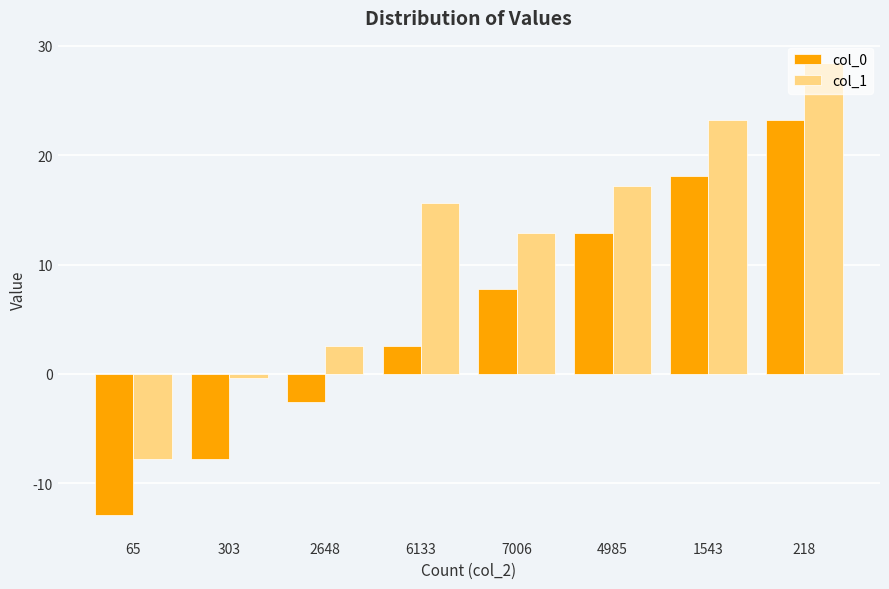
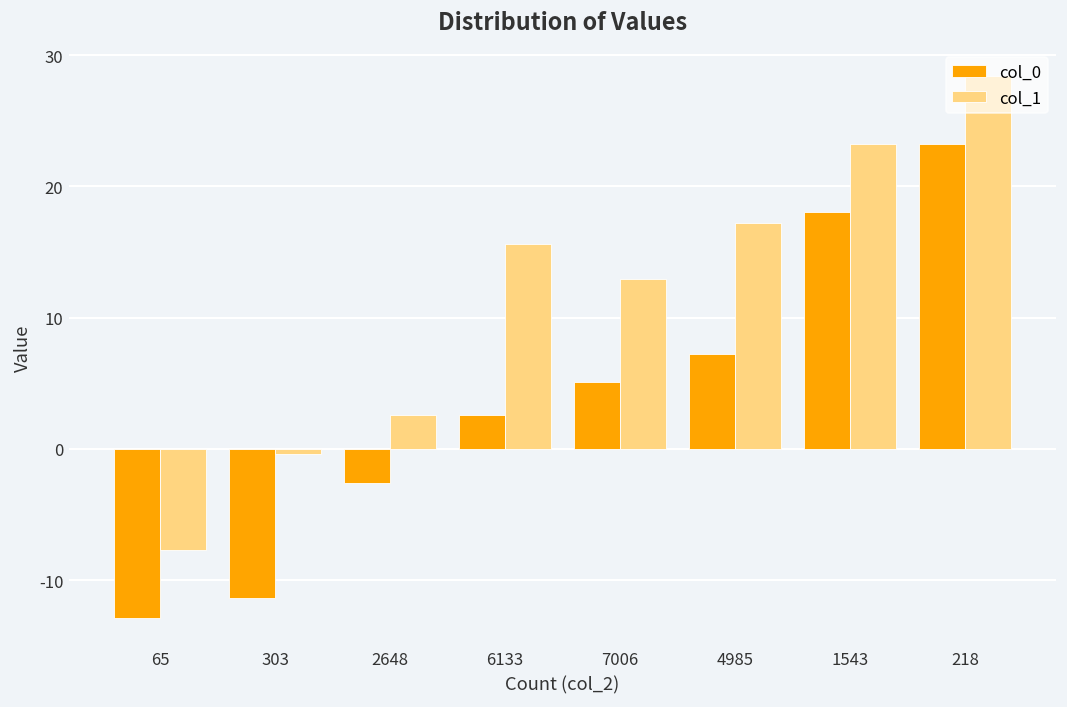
col_0, 303: -7.7 -> -11.4
col_0, 7006: 7.8 -> 5.1
col_0, 4985: 12.9 -> 7.3
